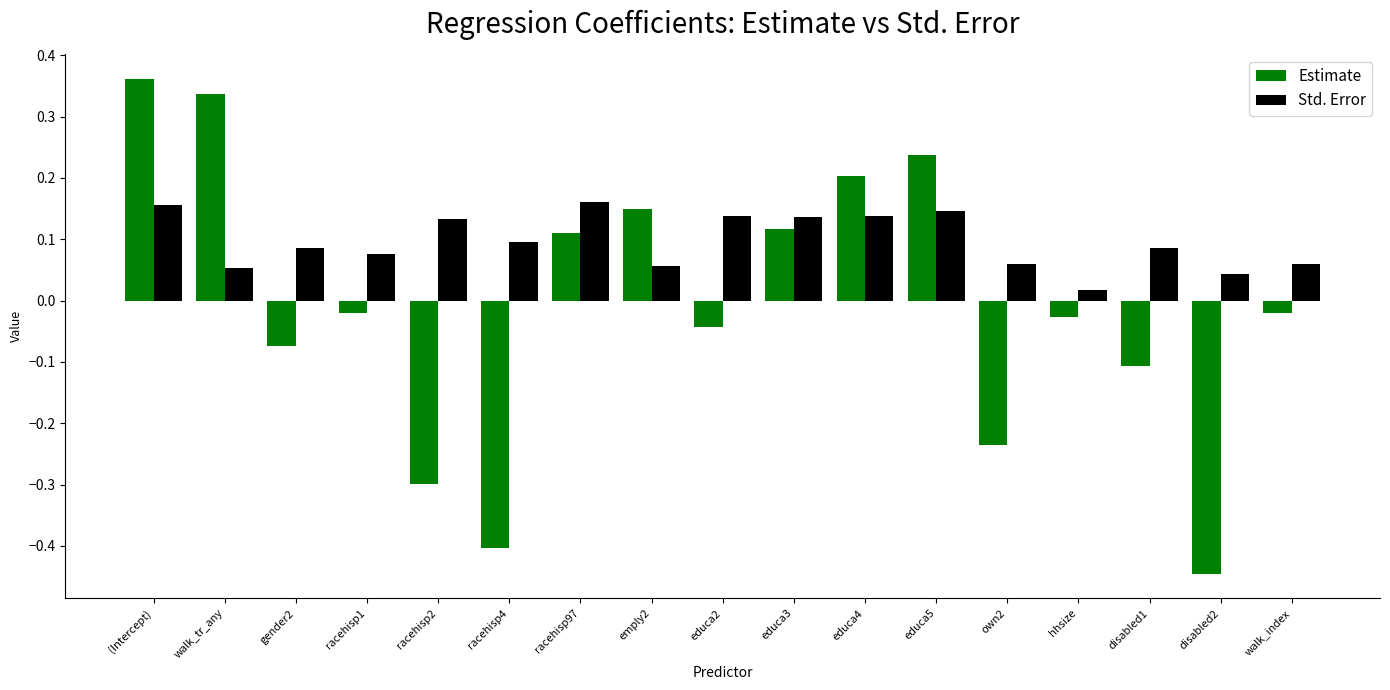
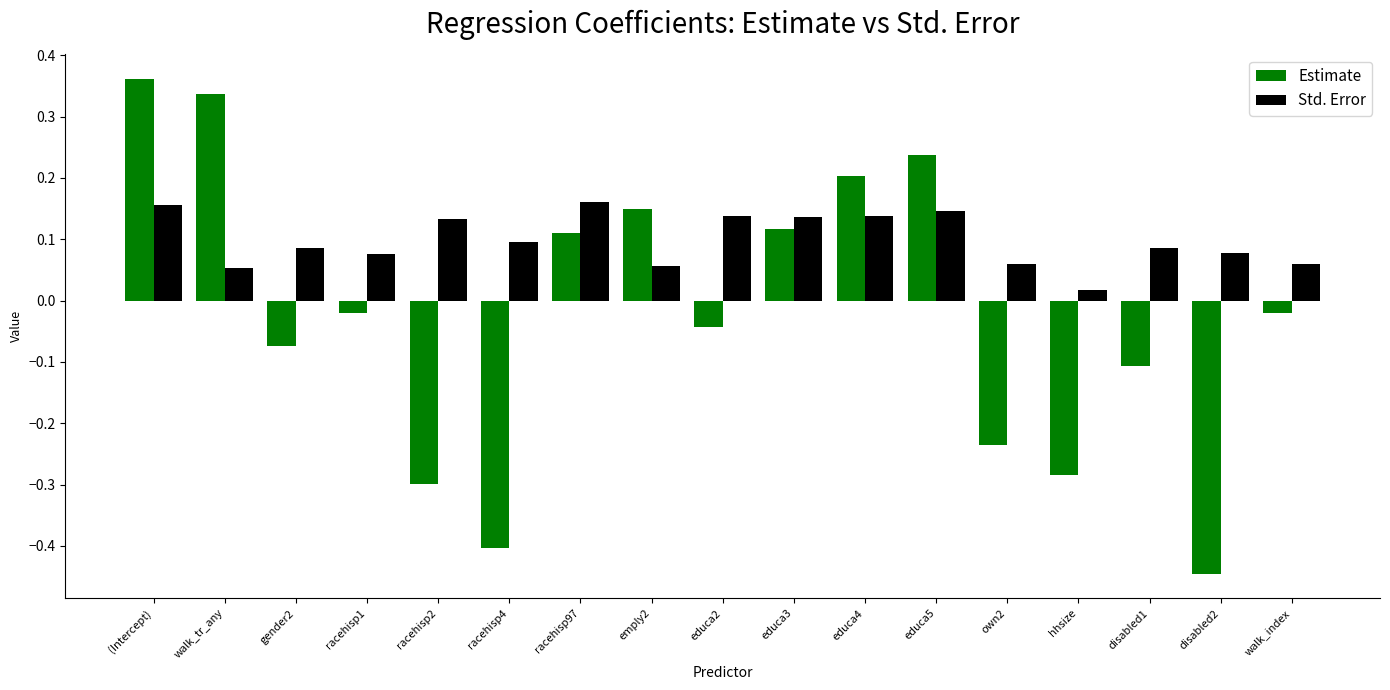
Estimate, hhsize: -0.03 -> -0.28
Std. Error, disabled2: 0.04 -> 0.08
